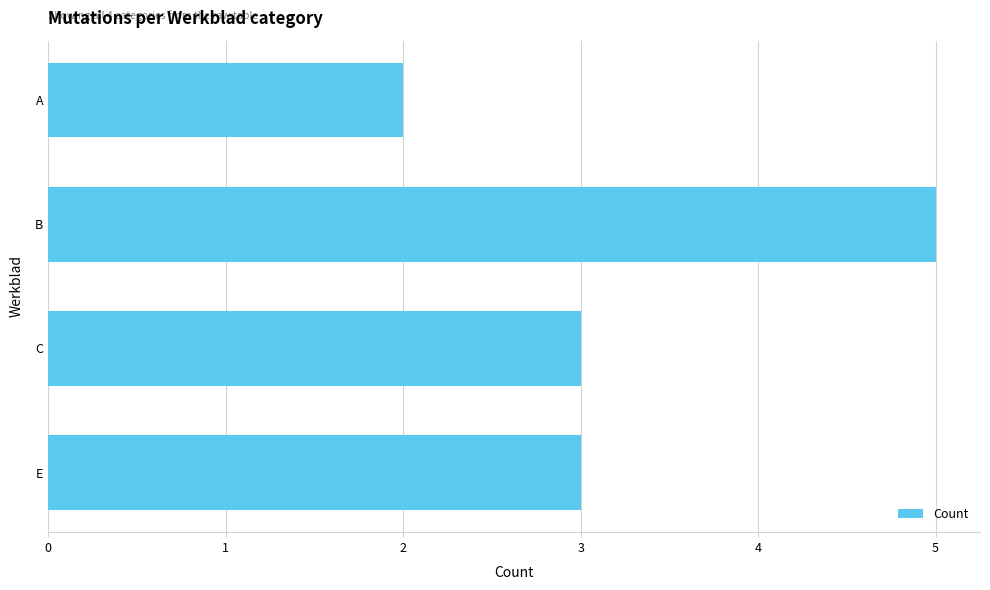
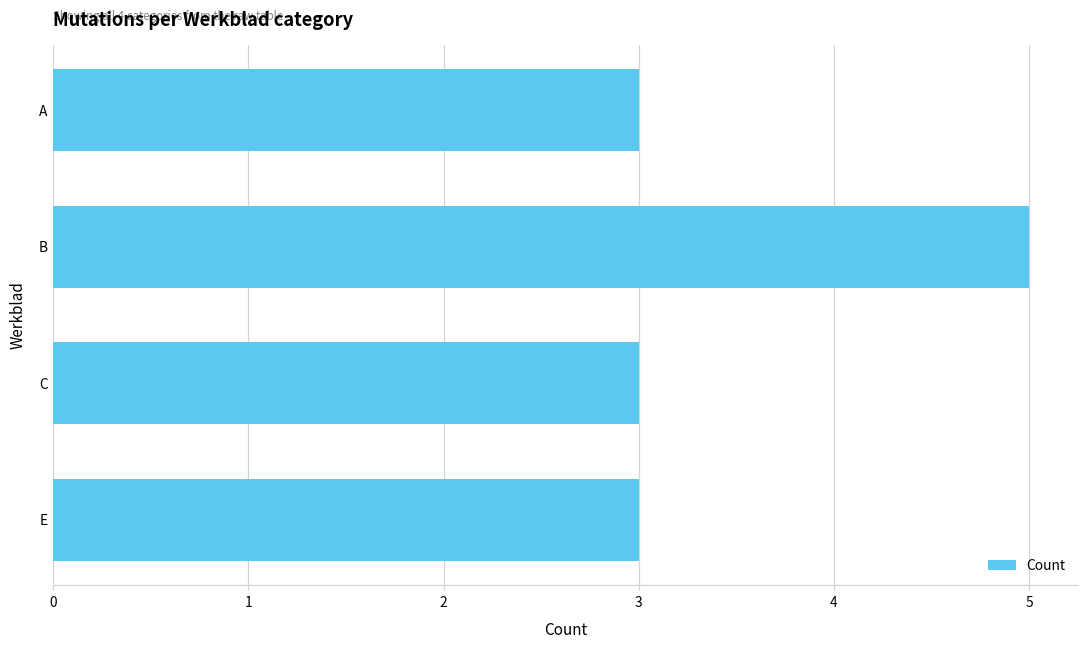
A: 2 -> 3
